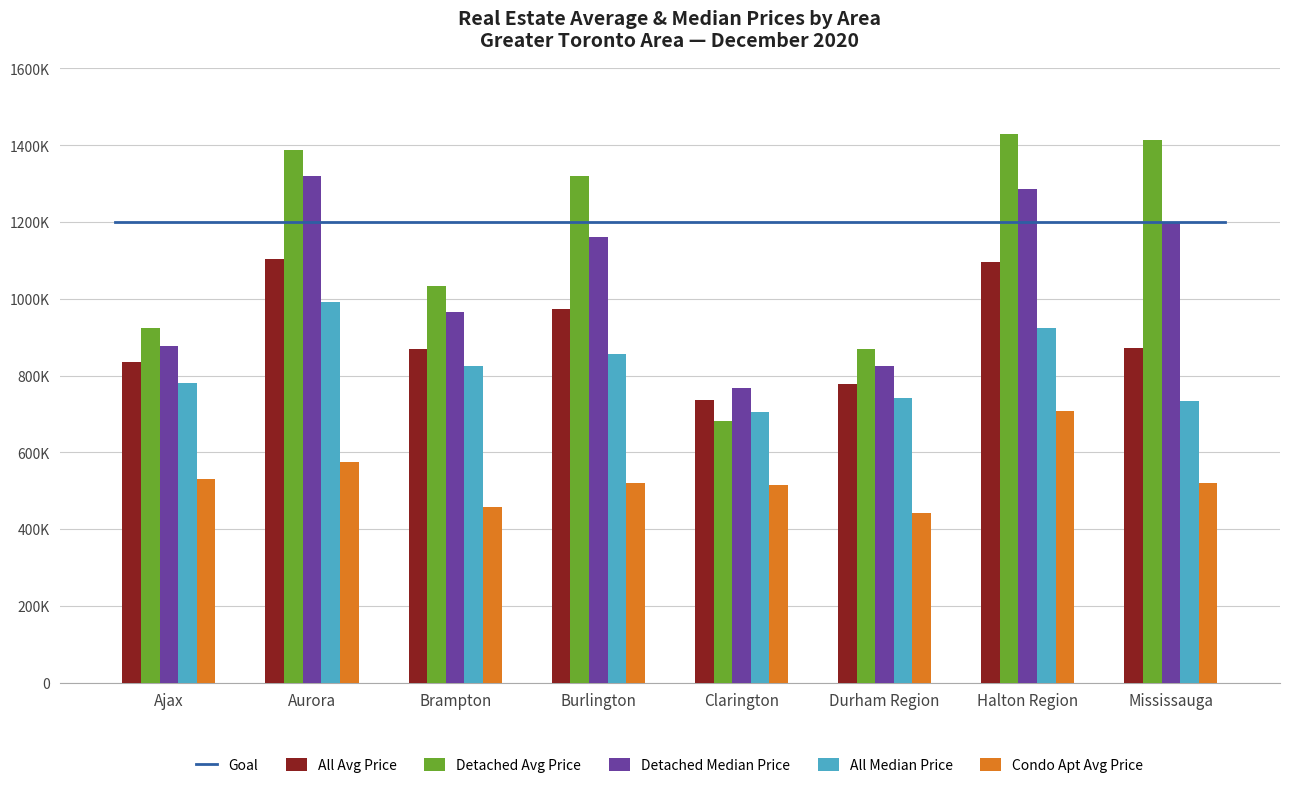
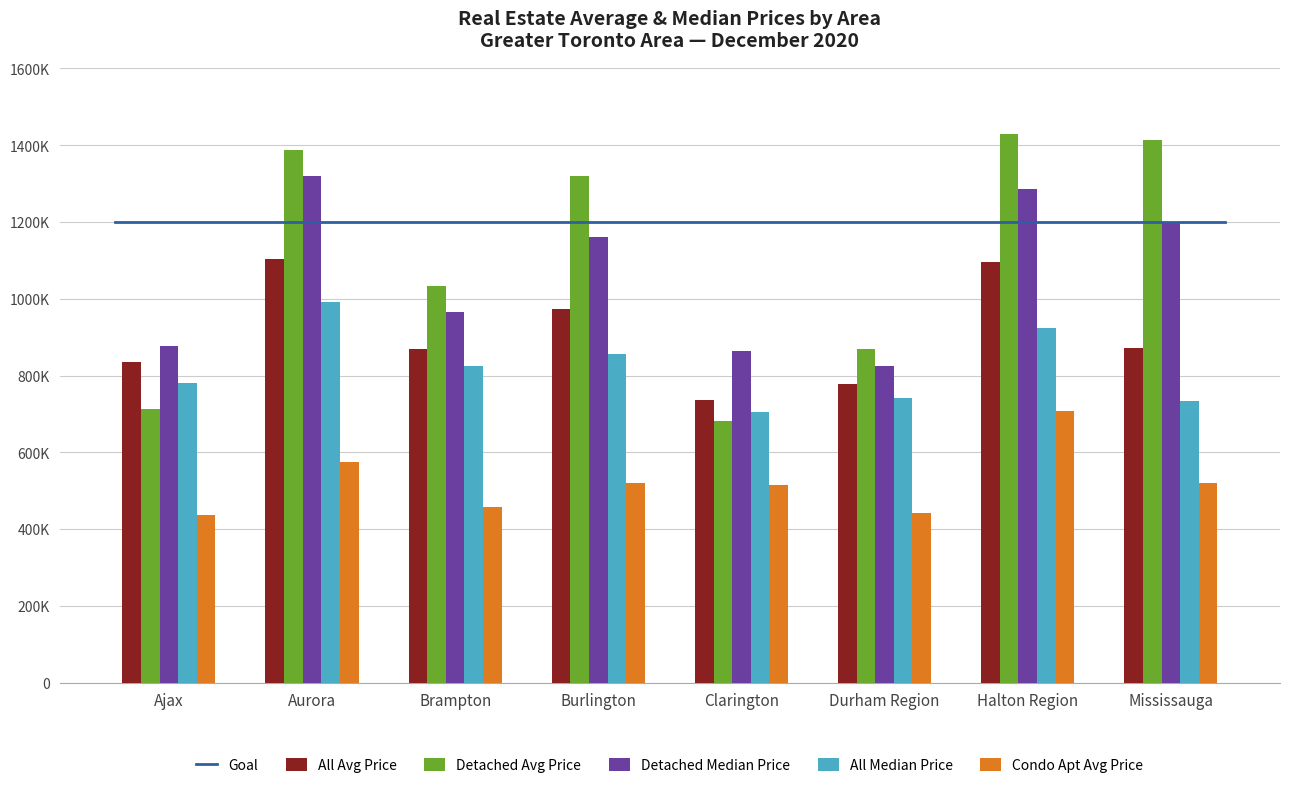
Detached Avg Price, Ajax: 920000 -> 710000
Condo Apt Avg Price, Ajax: 530000 -> 440000
Detached Median Price, Clarington: 770000 -> 860000
